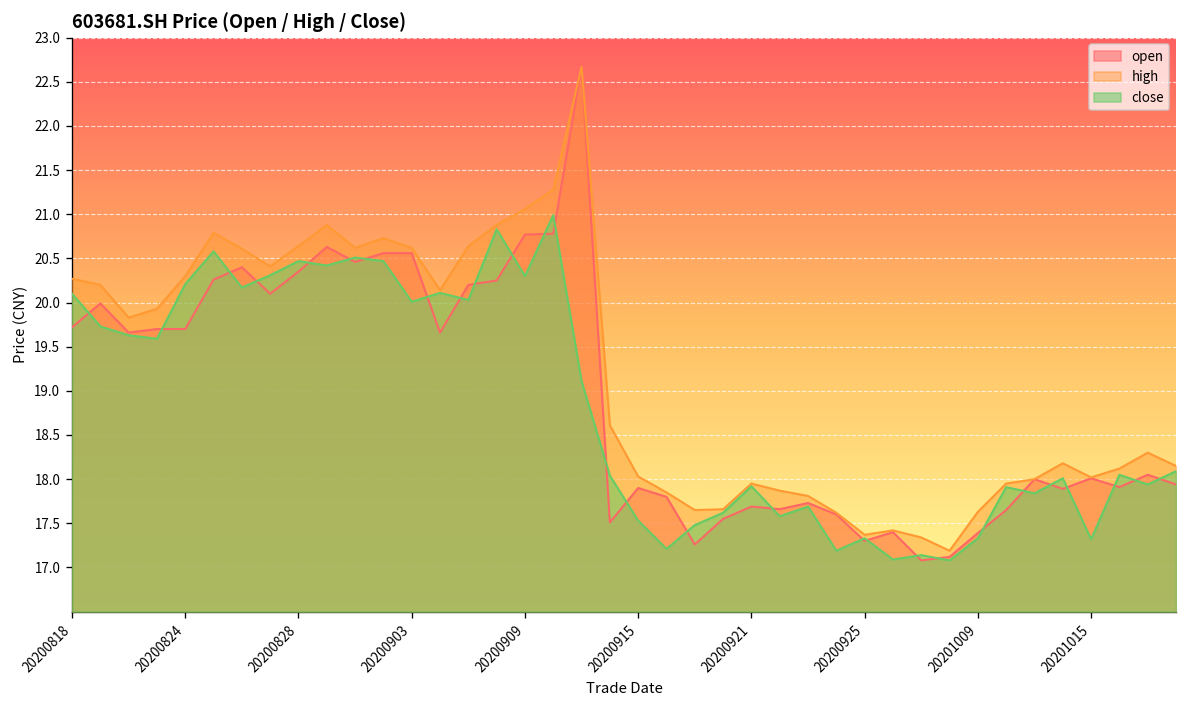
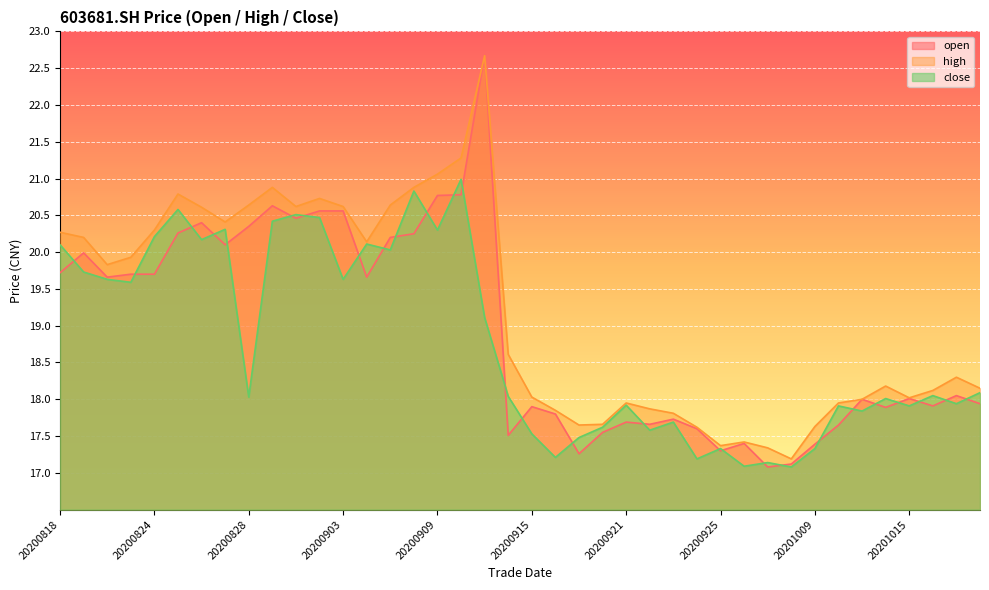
close, 20200828: 20.5 -> 18.0
close, 20200903: 20.0 -> 19.6
close, 20201015: 17.3 -> 17.9
